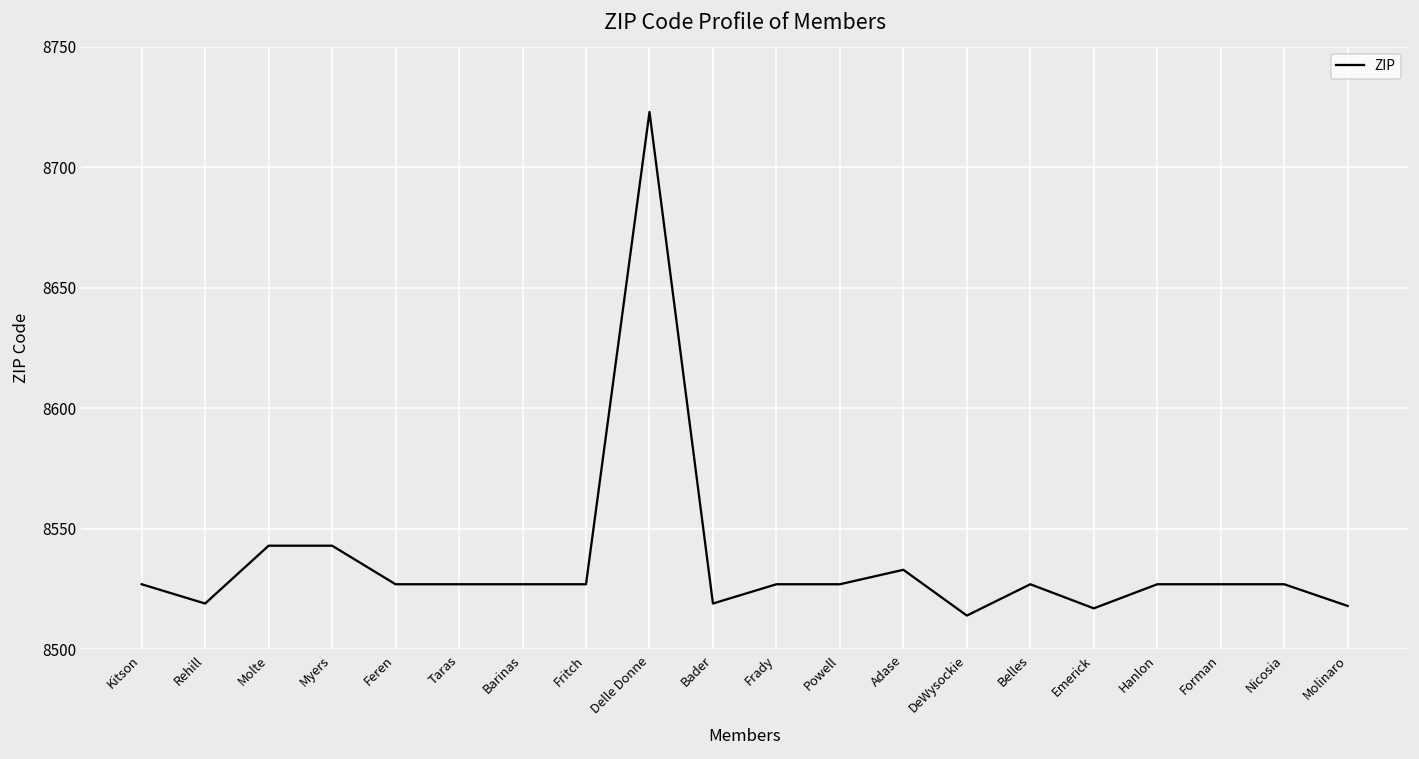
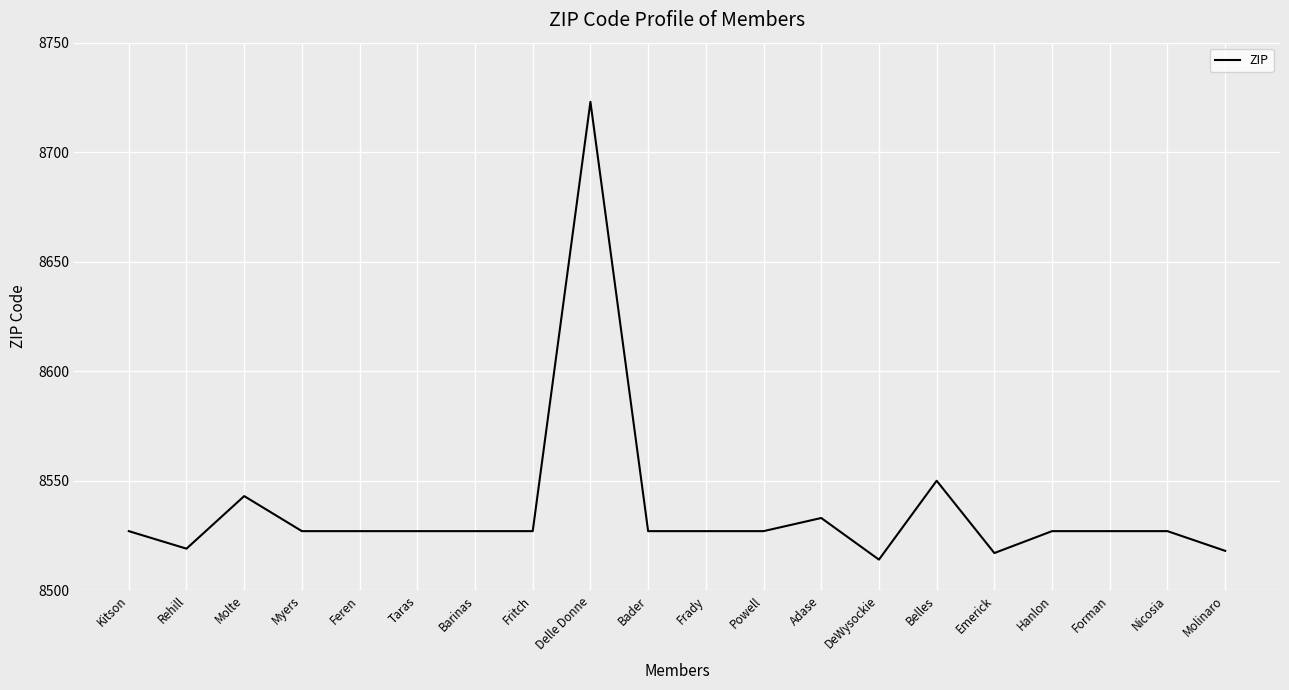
Myers: 8543 -> 8527
Bader: 8519 -> 8527
Belles: 8527 -> 8550
